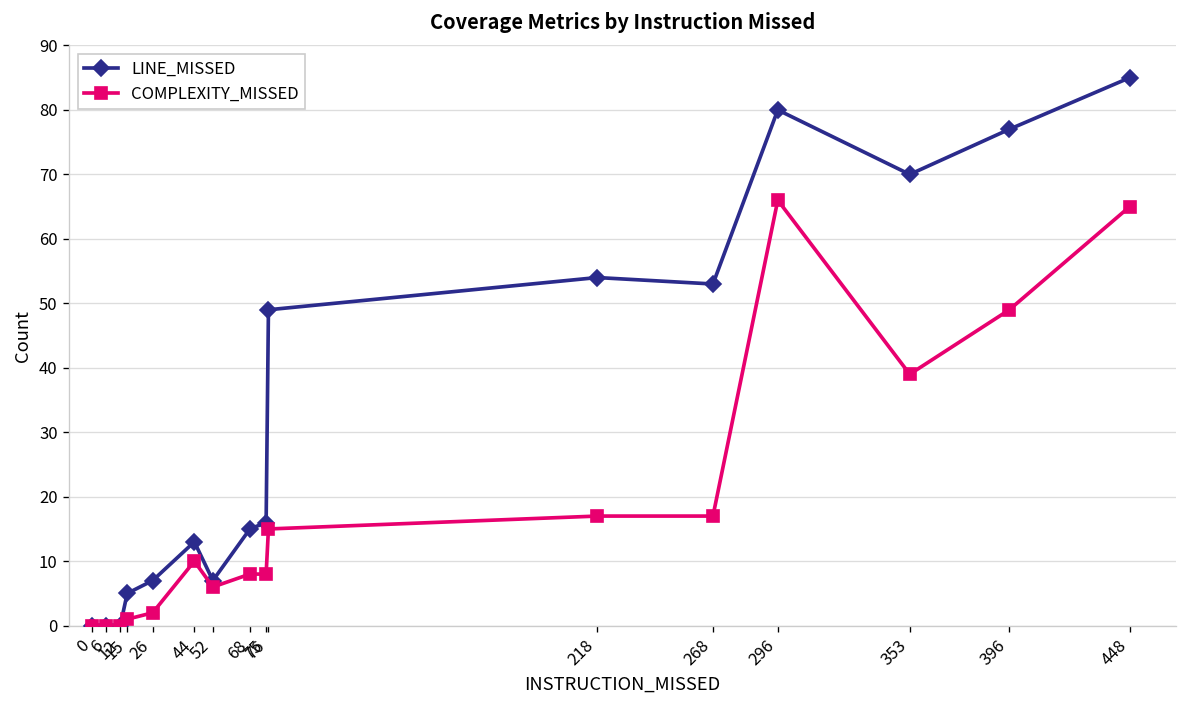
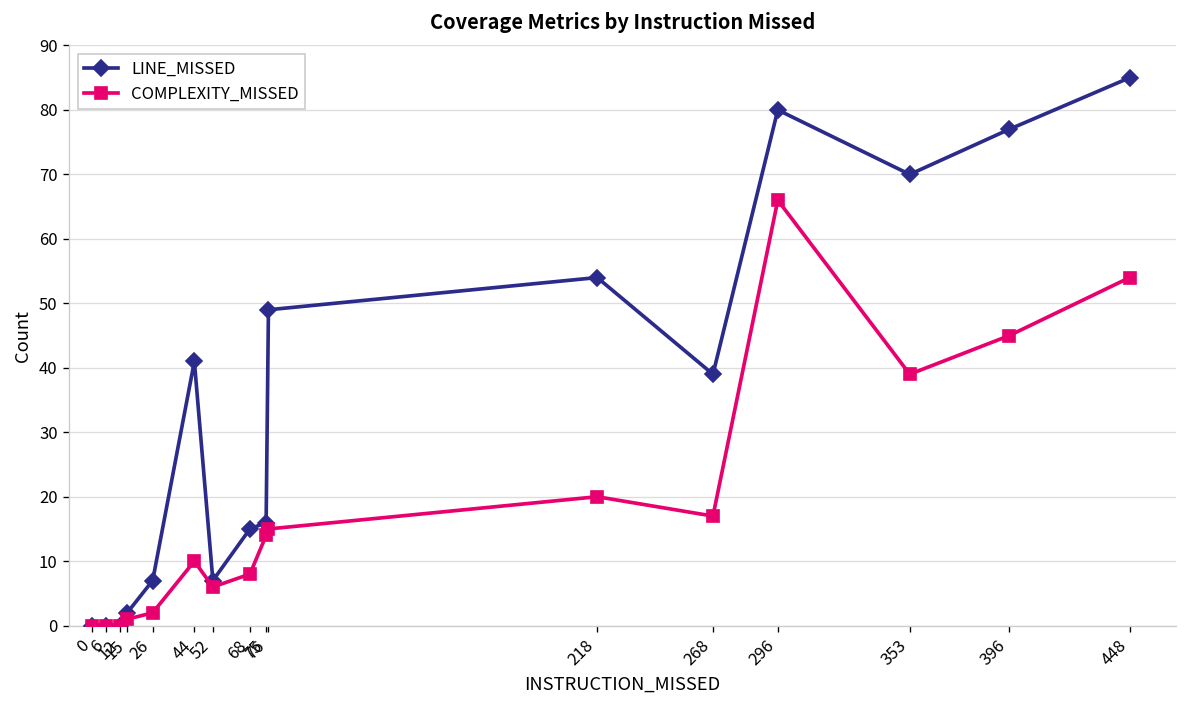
LINE_MISSED, 15: 5 -> 2
LINE_MISSED, 44: 13 -> 41
COMPLEXITY_MISSED, 75: 8 -> 14
COMPLEXITY_MISSED, 218: 17 -> 20
LINE_MISSED, 268: 53 -> 39
COMPLEXITY_MISSED, 396: 49 -> 45
COMPLEXITY_MISSED, 448: 65 -> 54
